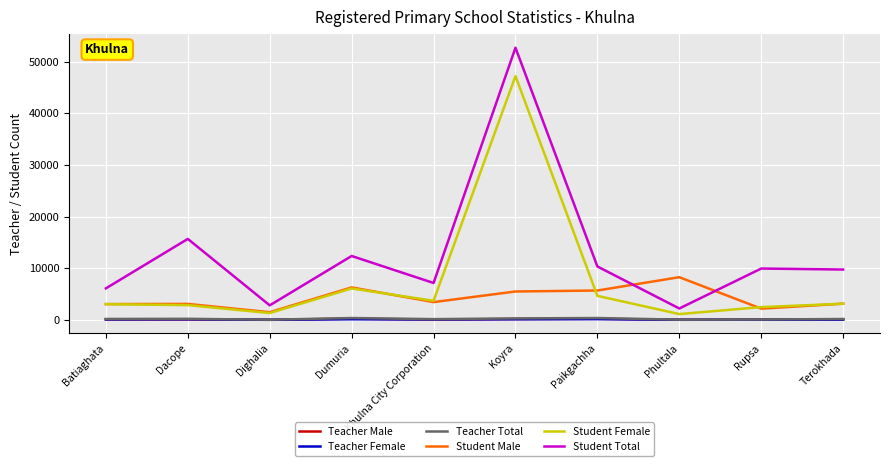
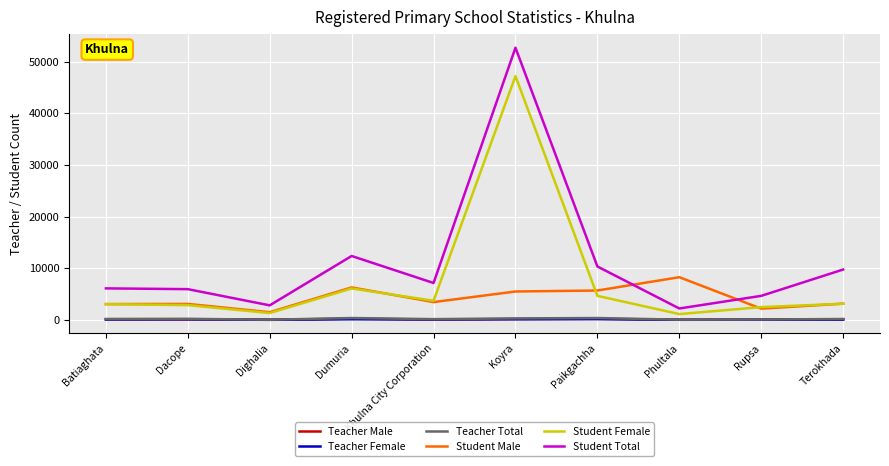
Student Total, Dacope: 16000 -> 6000
Student Total, Rupsa: 10000 -> 5000
